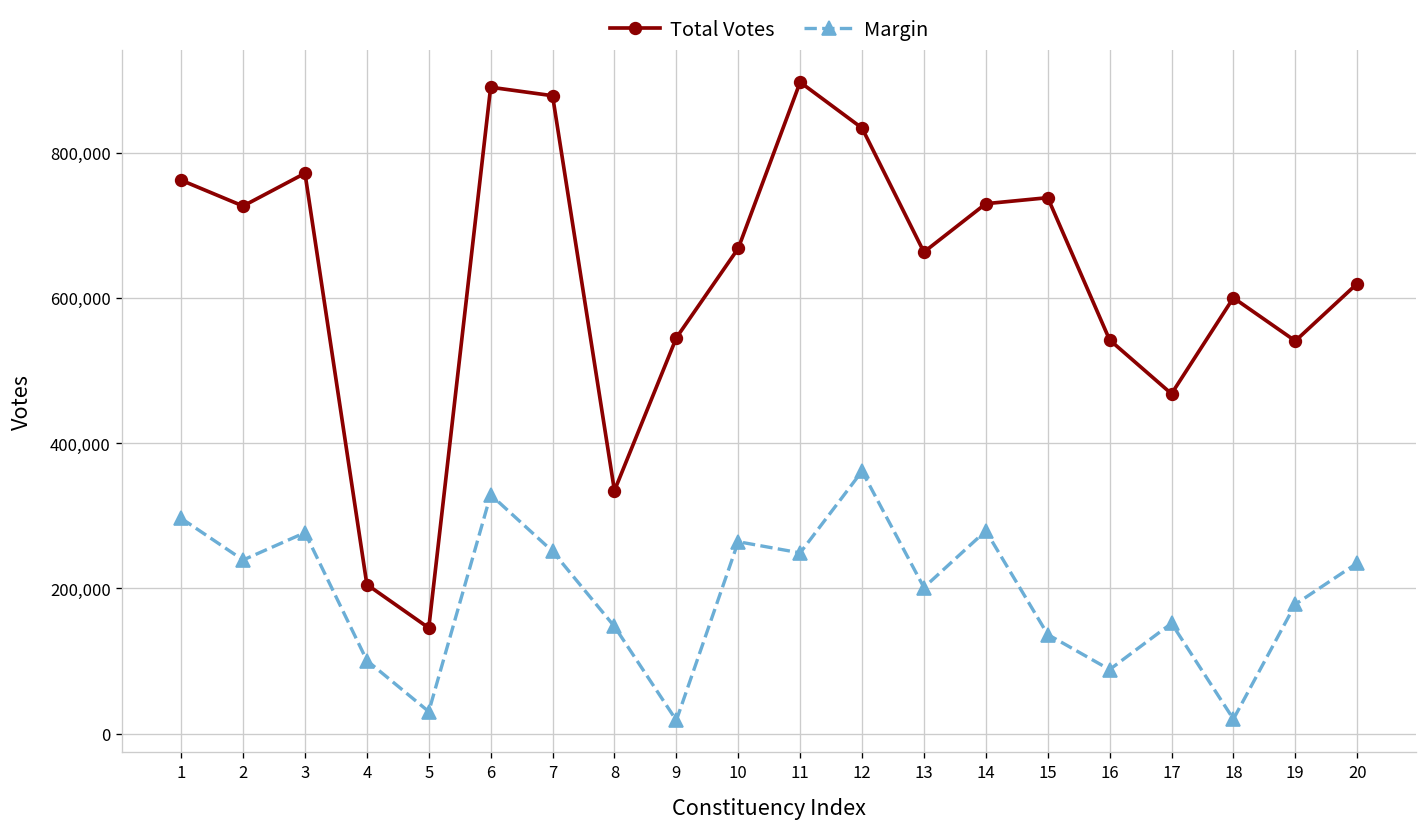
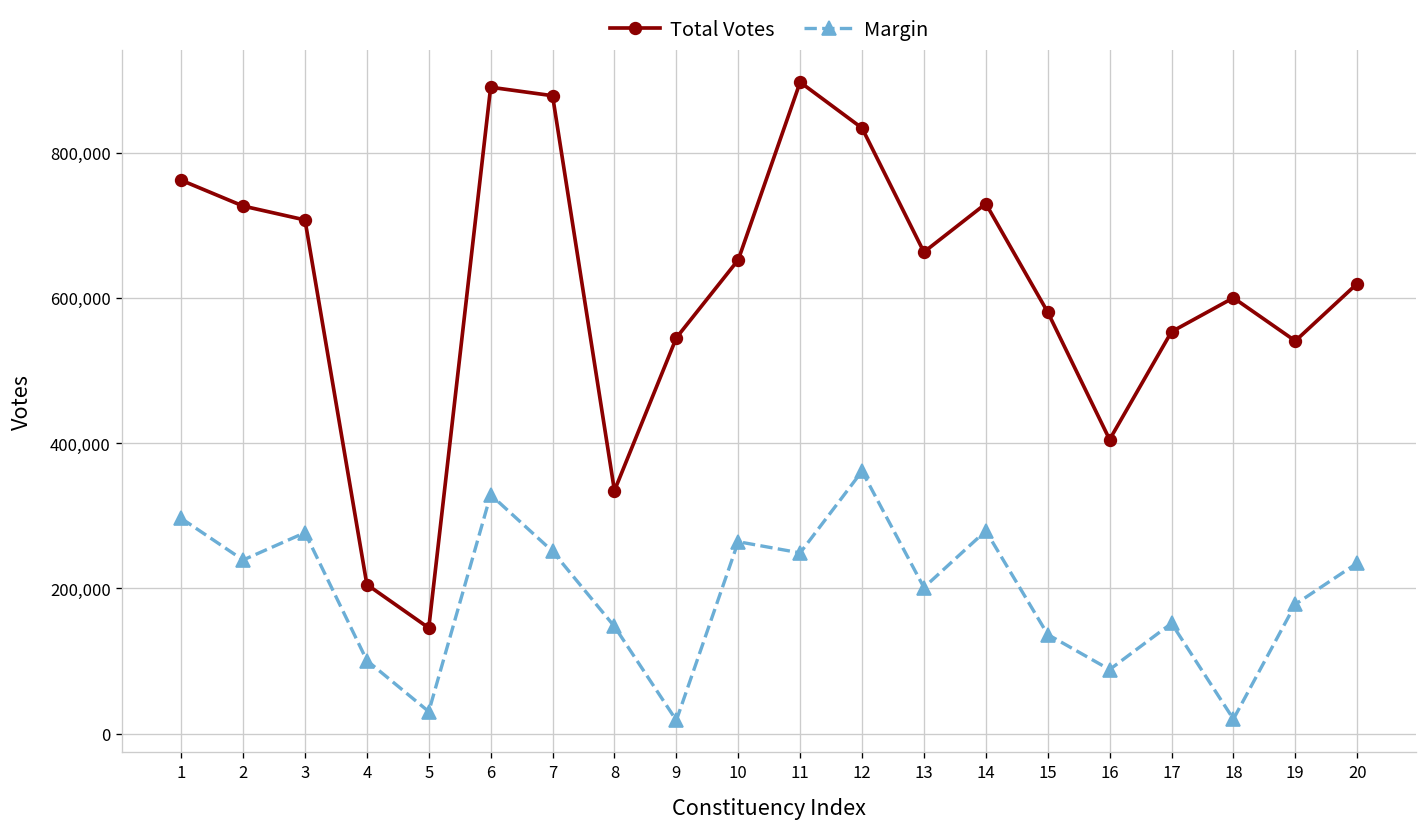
Total Votes, 3: 770,000 -> 710,000
Total Votes, 10: 670,000 -> 650,000
Total Votes, 15: 740,000 -> 580,000
Total Votes, 16: 540,000 -> 400,000
Total Votes, 17: 470,000 -> 550,000
